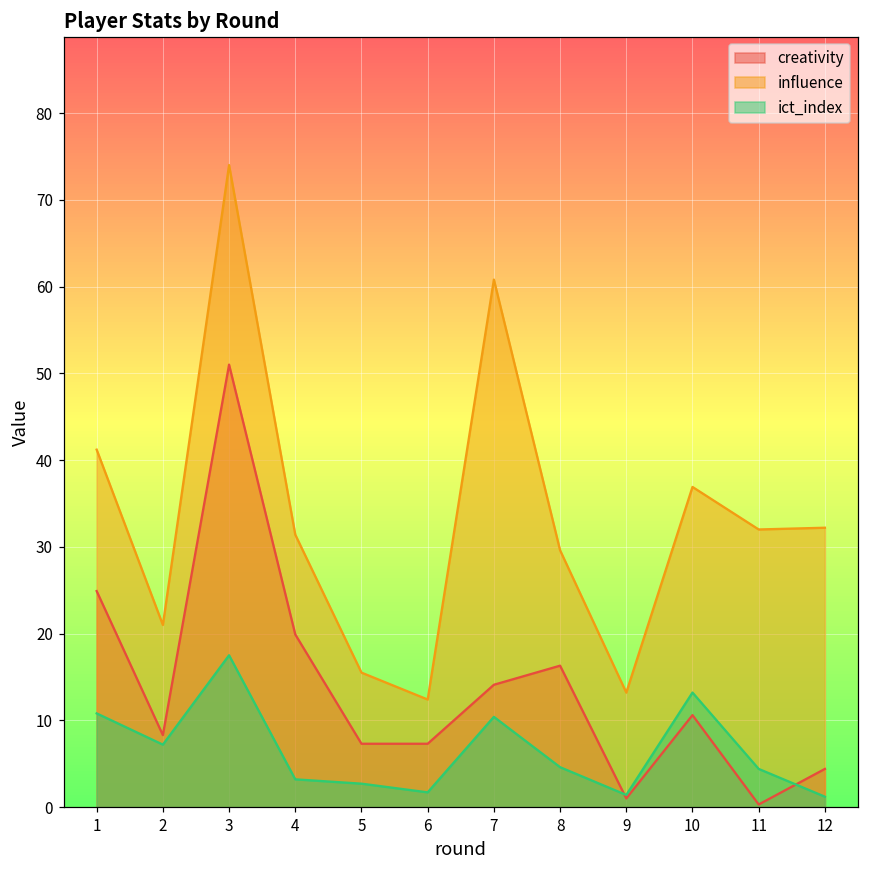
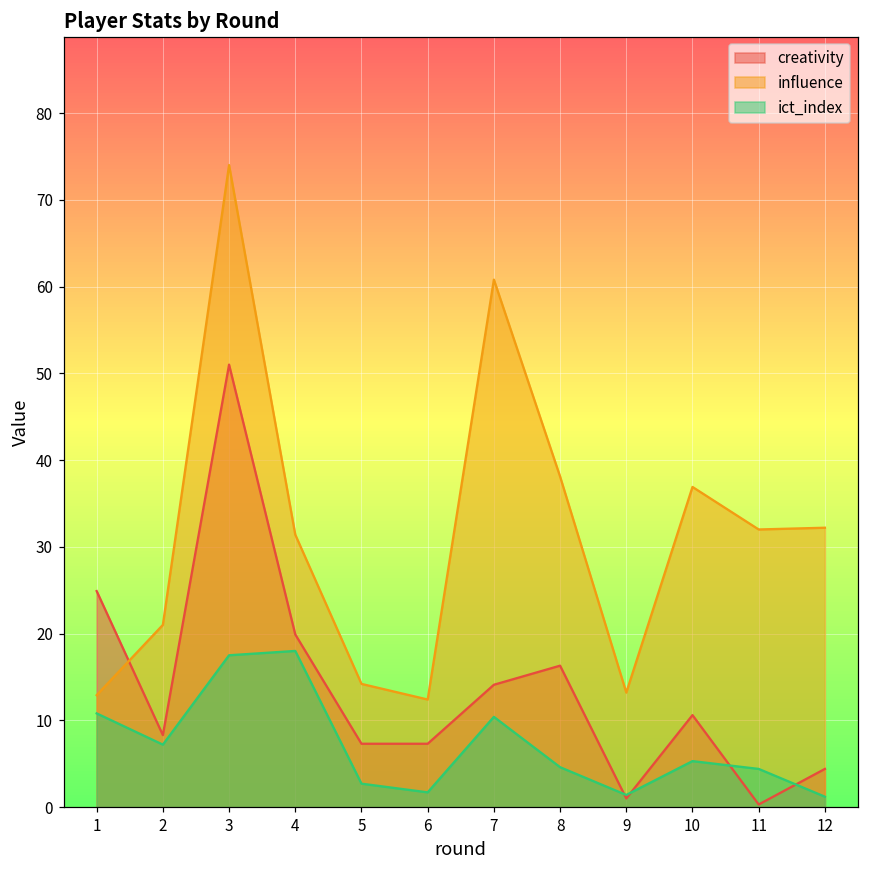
influence, 1: 41 -> 13
ict_index, 4: 3 -> 18
influence, 5: 16 -> 14
influence, 8: 30 -> 38
ict_index, 10: 13 -> 5
